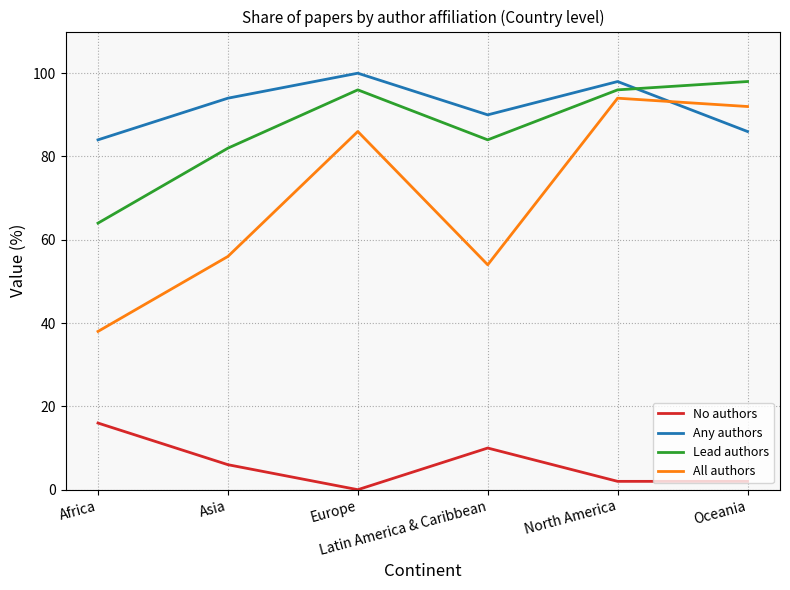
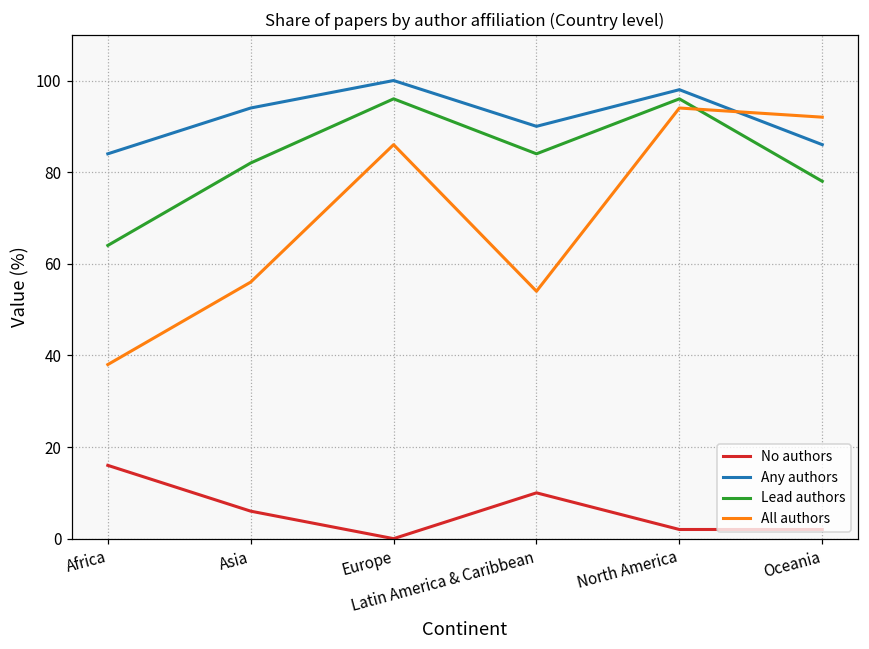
Lead authors, Oceania: 98 -> 78
